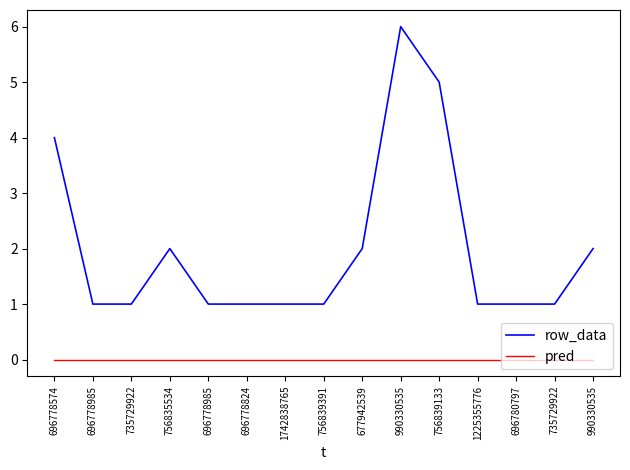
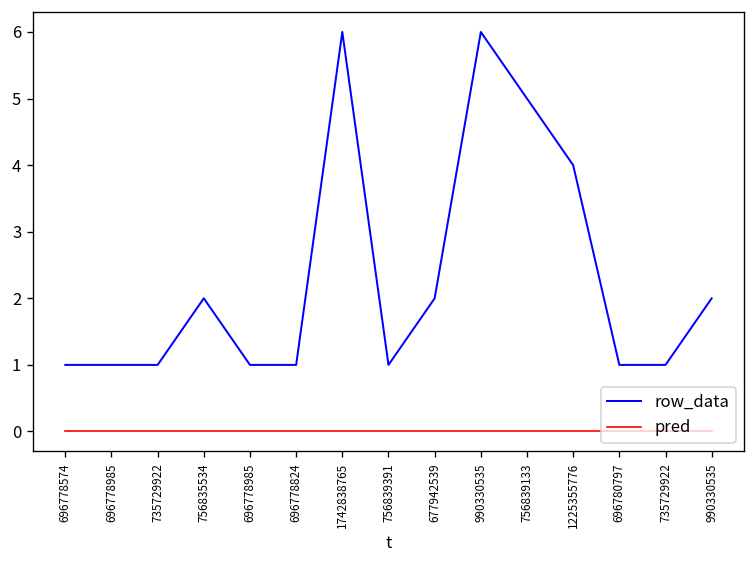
row_data, 696778574: 4 -> 1
row_data, 1742838765: 1 -> 6
row_data, 1225355776: 1 -> 4
